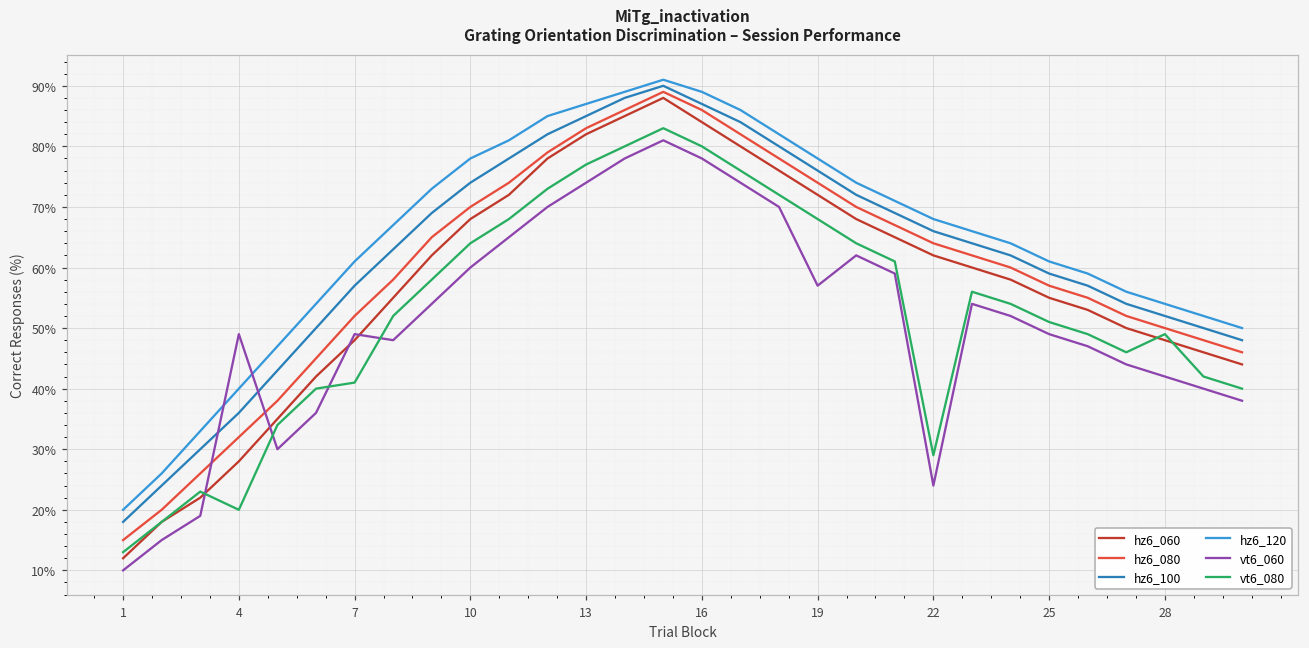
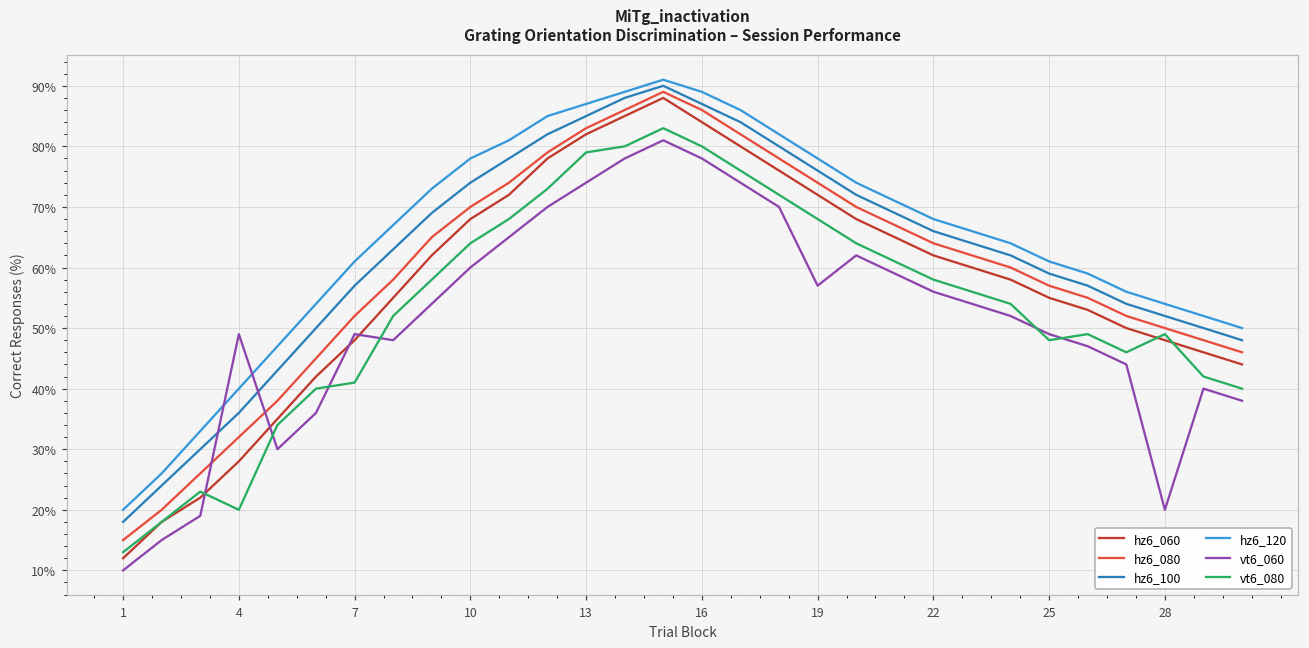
vt6_080, 13: 77% -> 79%
vt6_060, 22: 24% -> 56%
vt6_080, 22: 29% -> 58%
vt6_080, 25: 51% -> 48%
vt6_060, 28: 42% -> 20%
